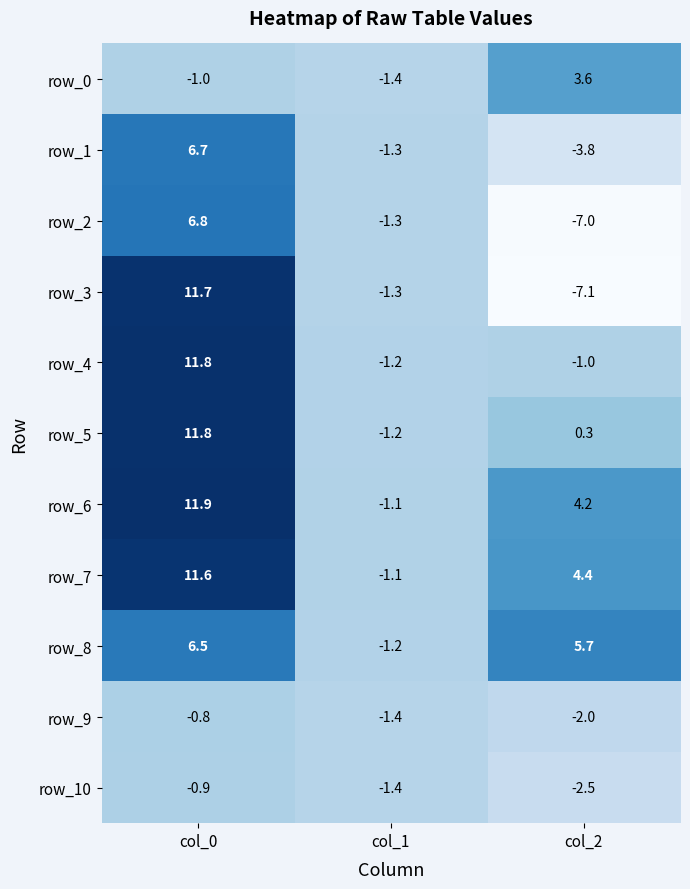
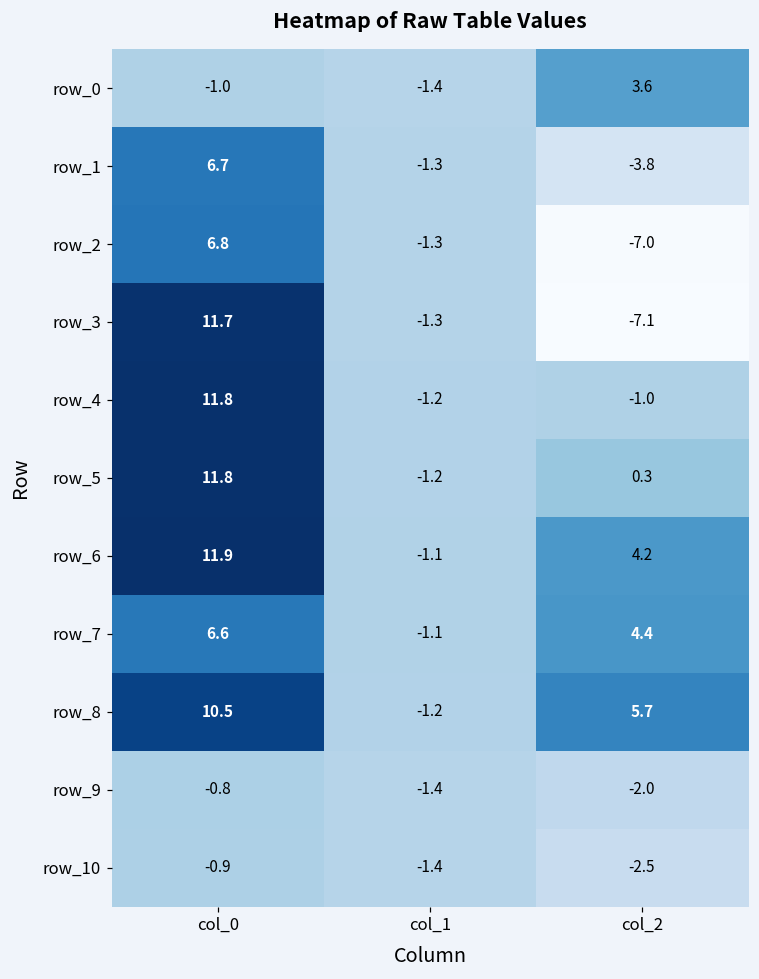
row_7, col_0: 11.6 -> 6.6
row_8, col_0: 6.5 -> 10.5
